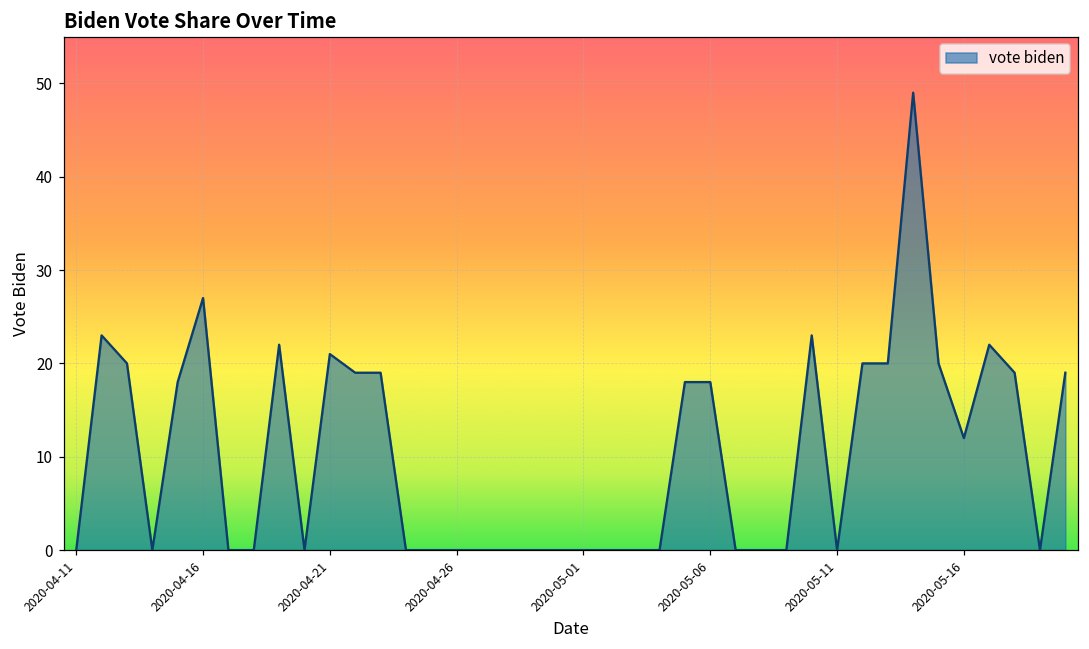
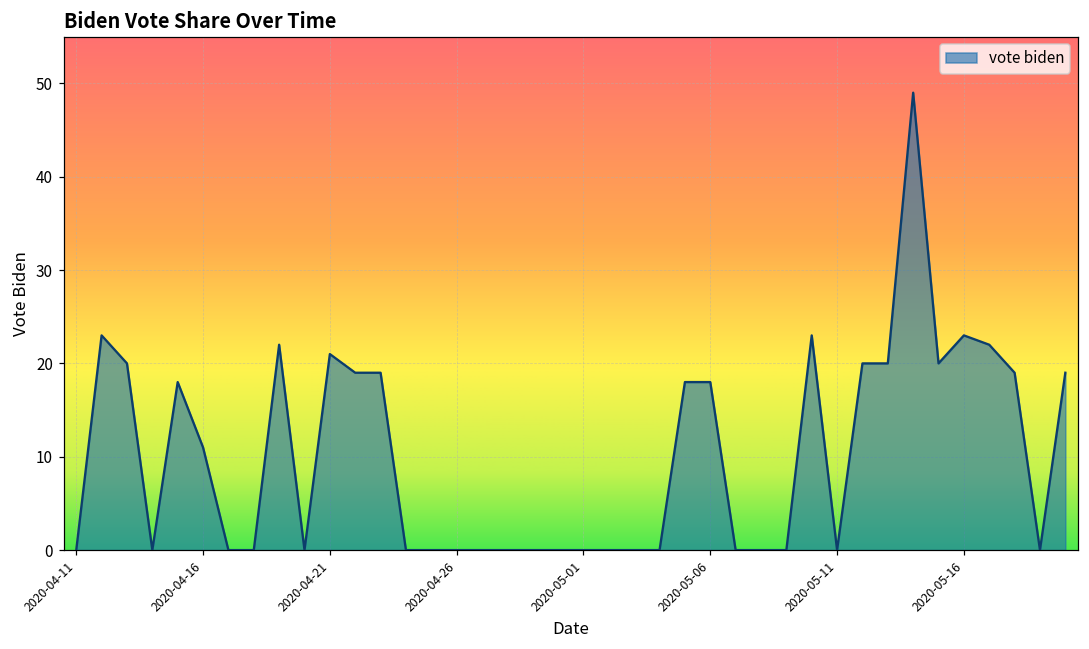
2020-04-16: 27 -> 11
2020-05-16: 12 -> 23
